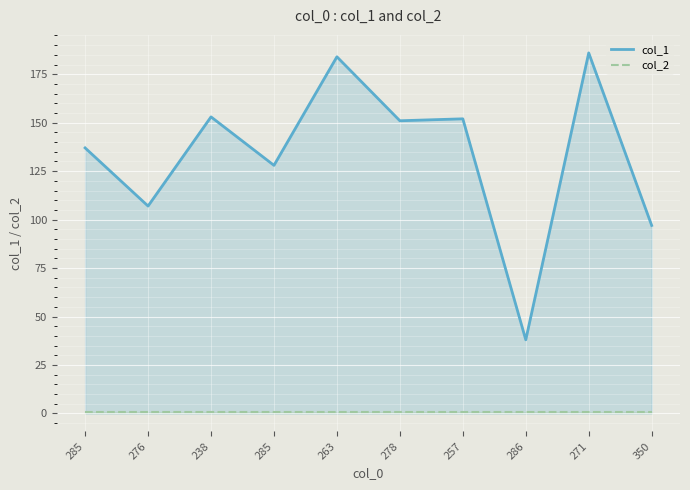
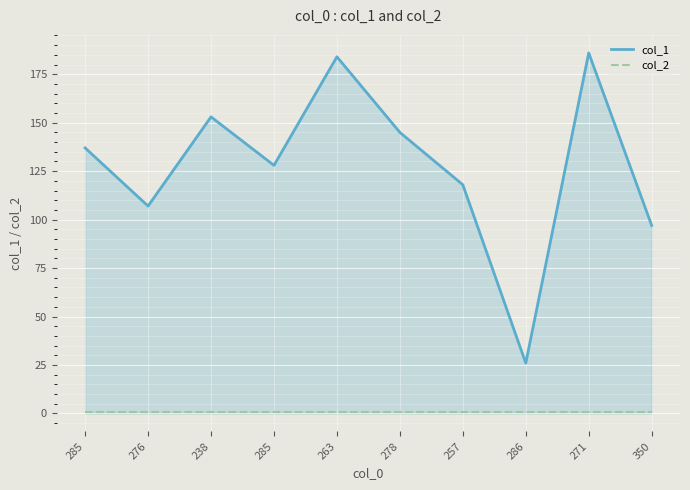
col_1, 278: 151 -> 145
col_1, 257: 152 -> 118
col_1, 286: 38 -> 26
